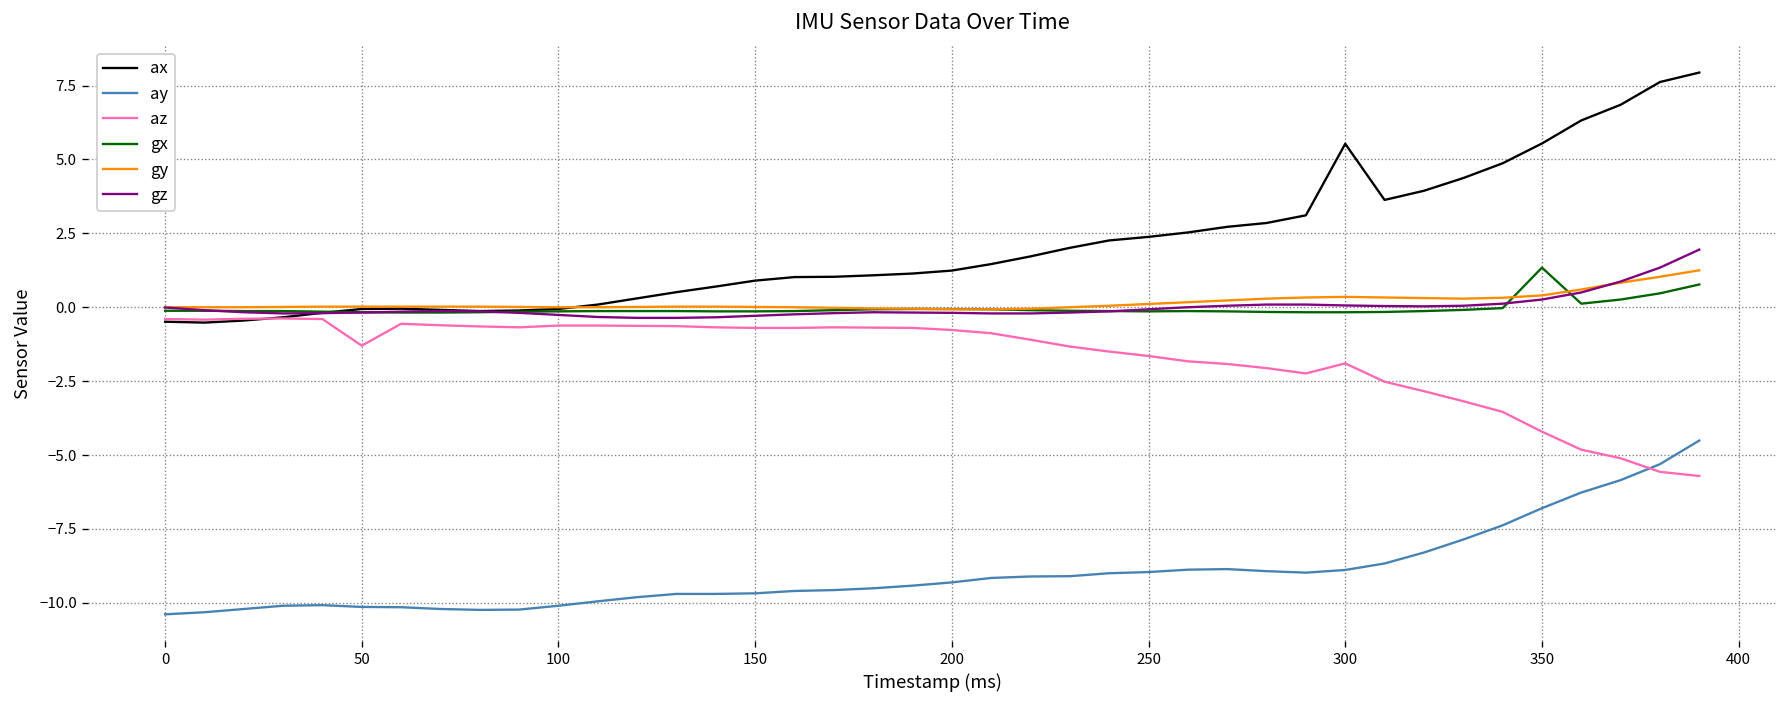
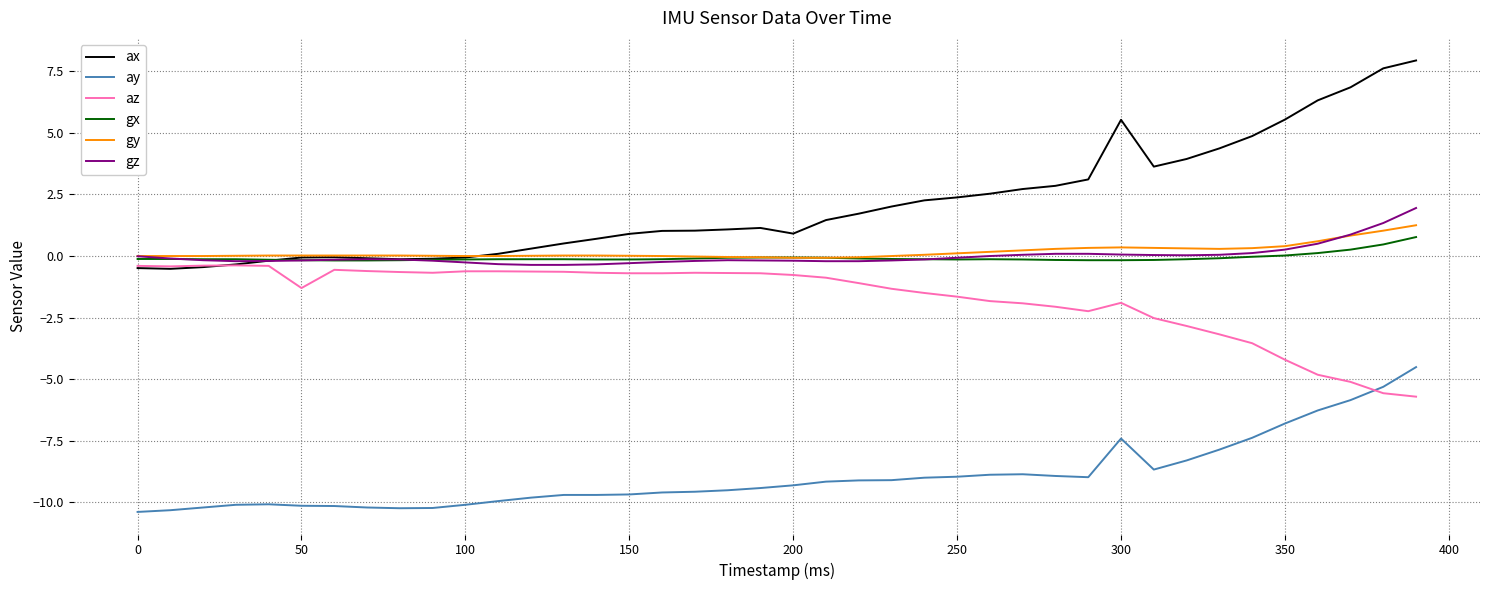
ax, 200: 1.2 -> 0.9
ay, 300: -8.9 -> -7.4
gx, 350: 1.3 -> 0.0
